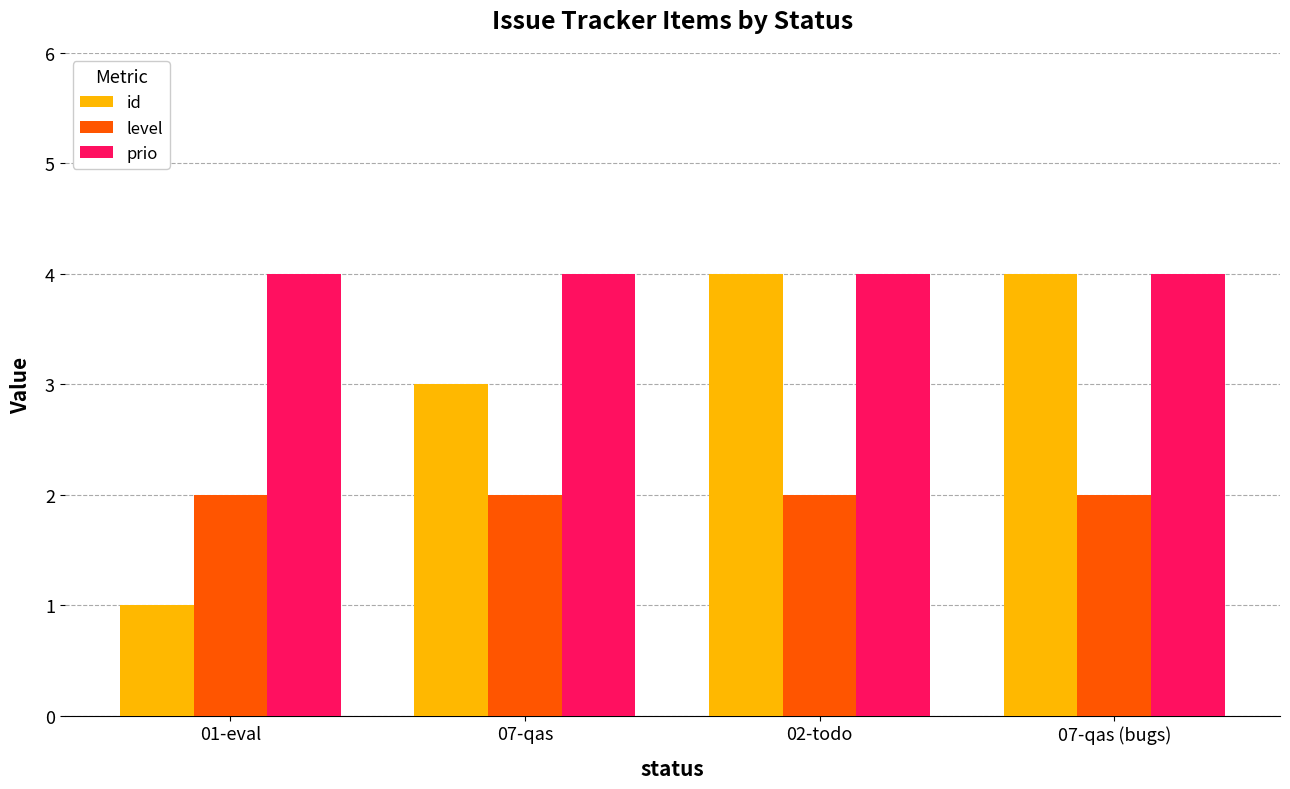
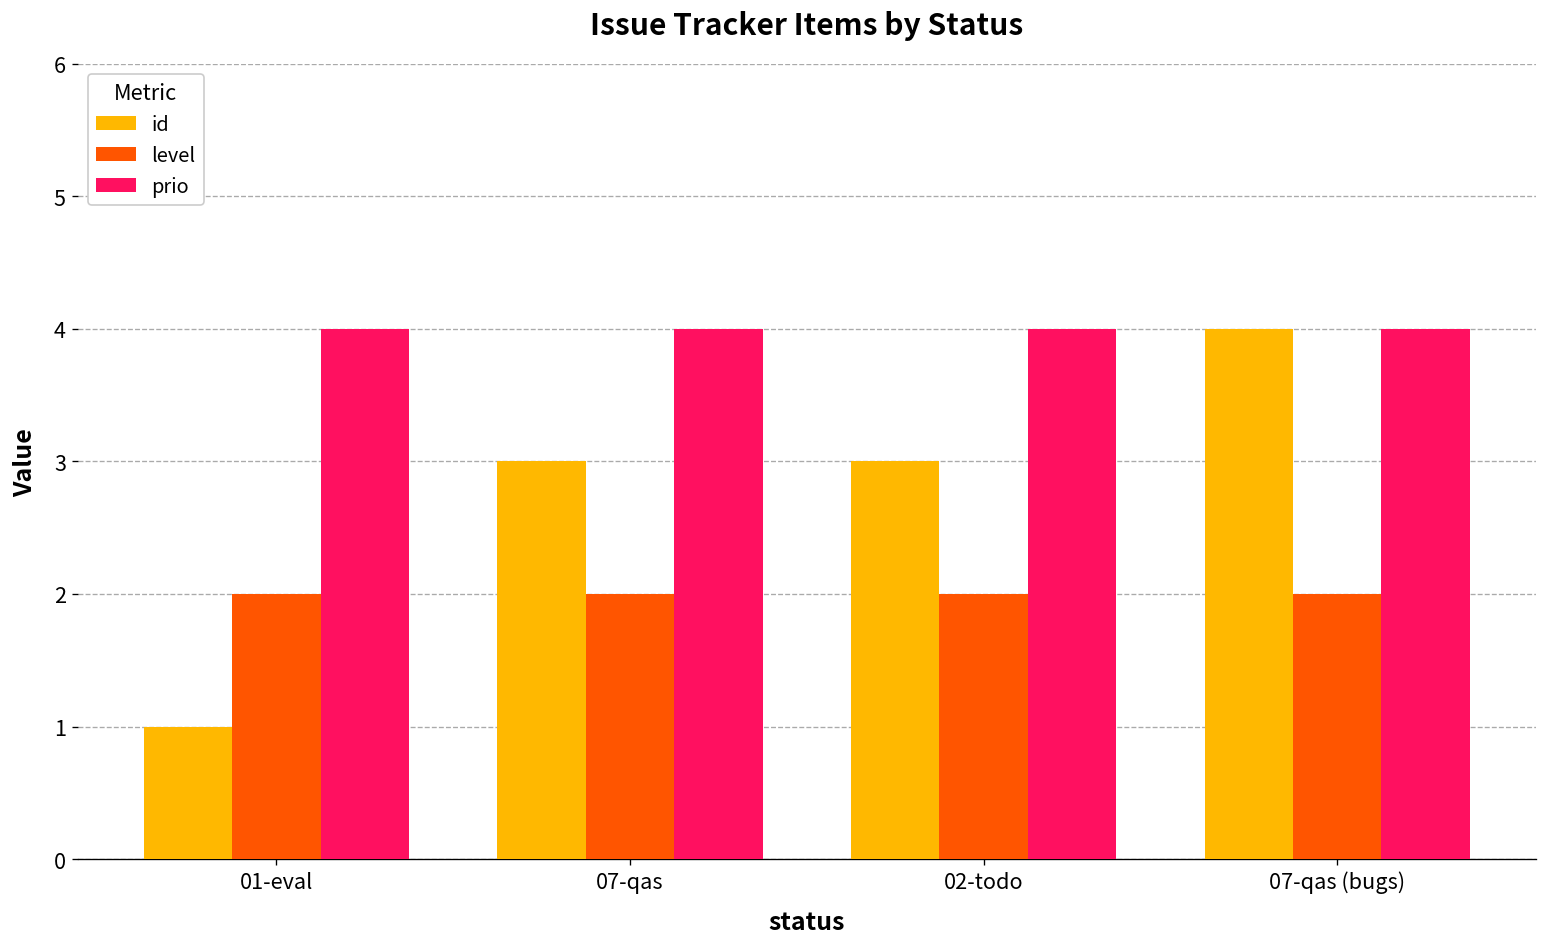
id, 02-todo: 4 -> 3
